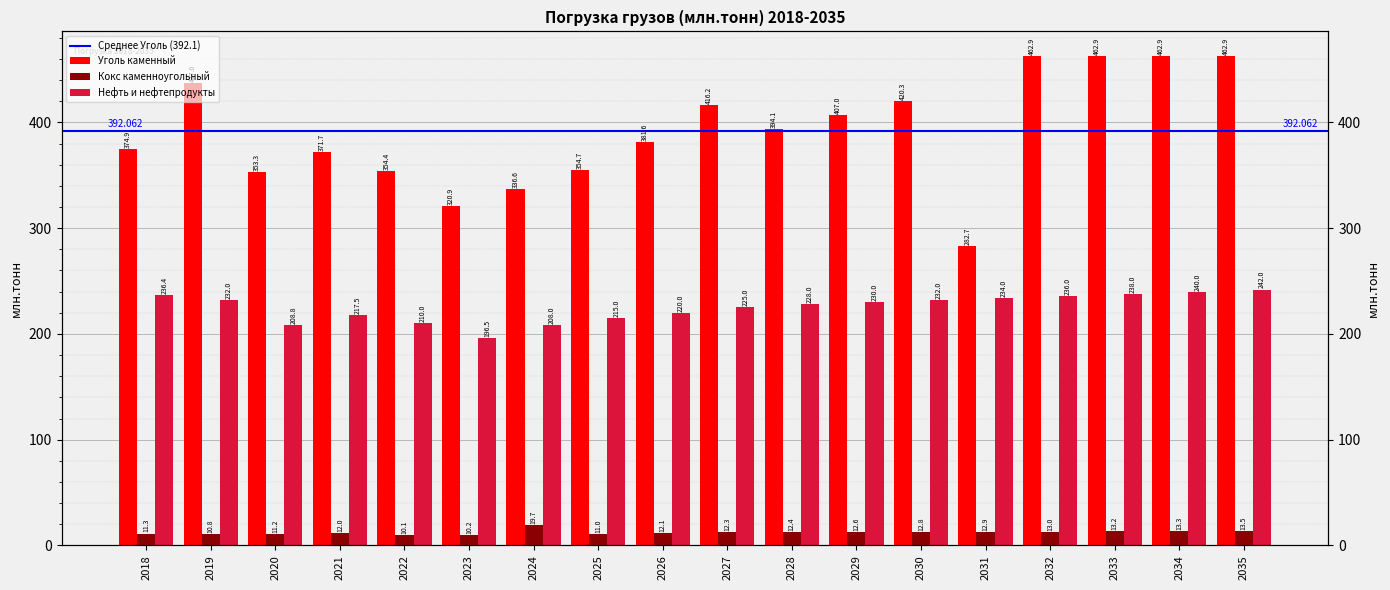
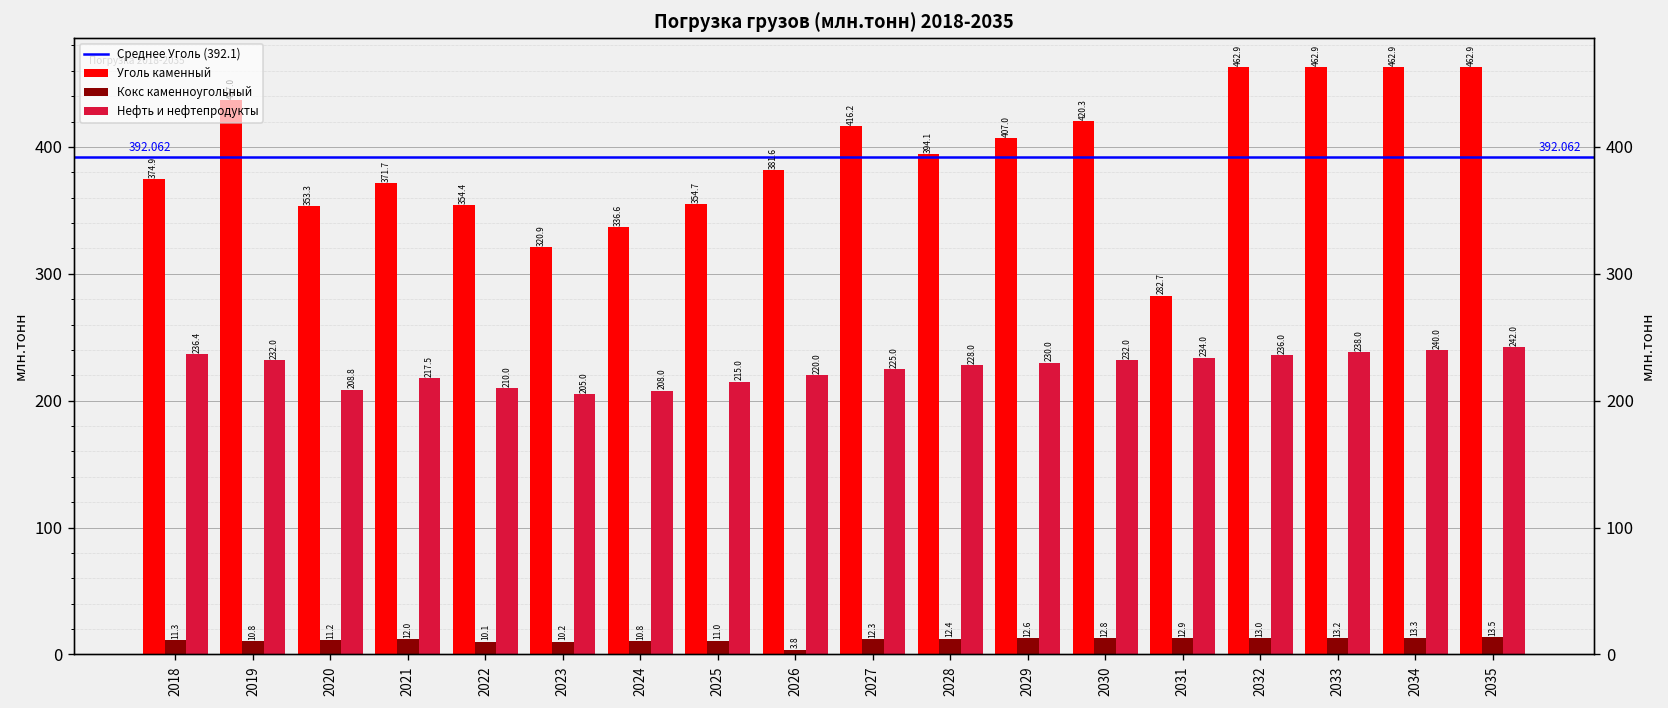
Нефть и нефтепродукты, 2023: 196.5 -> 205.0
Кокс каменноугольный, 2024: 19.7 -> 10.8
Кокс каменноугольный, 2026: 12.1 -> 3.8
